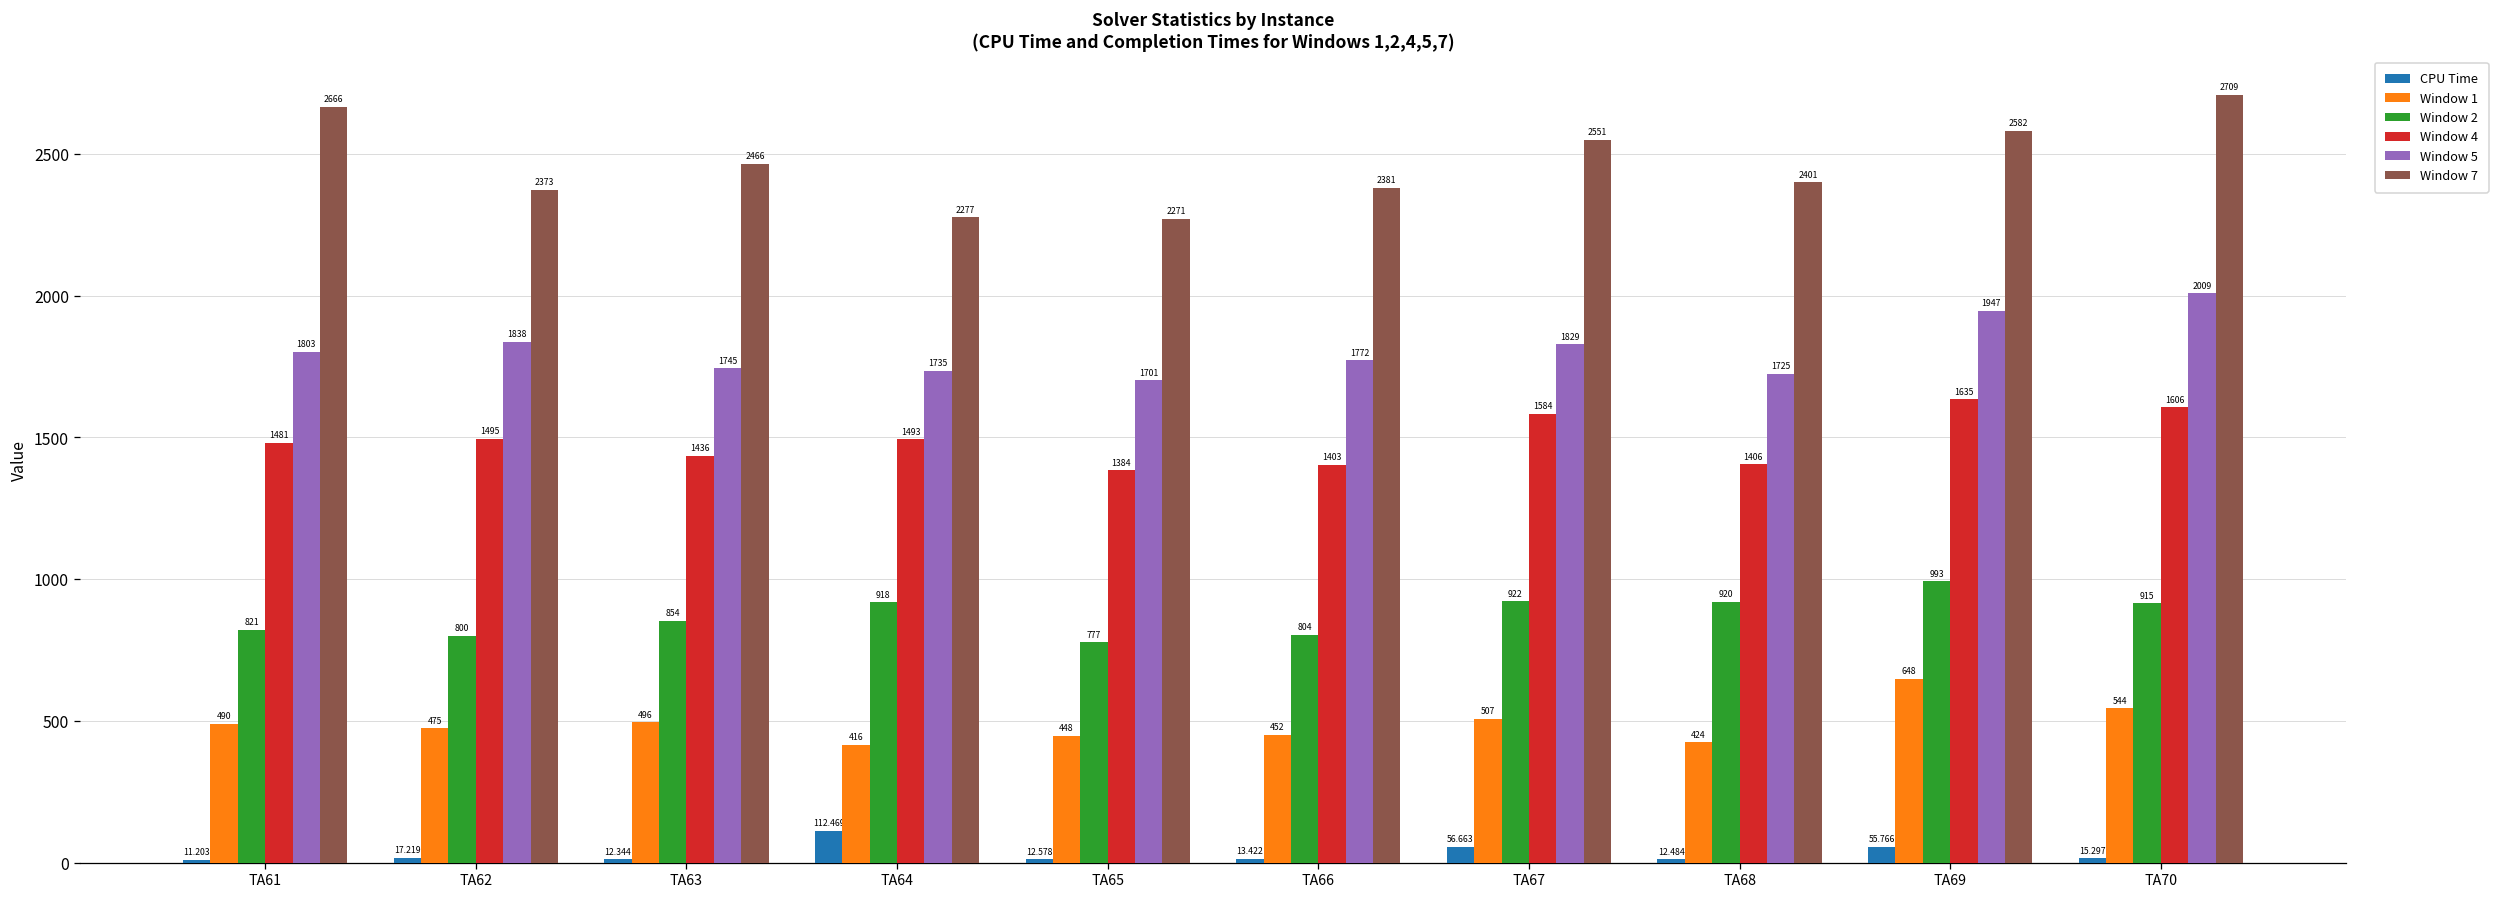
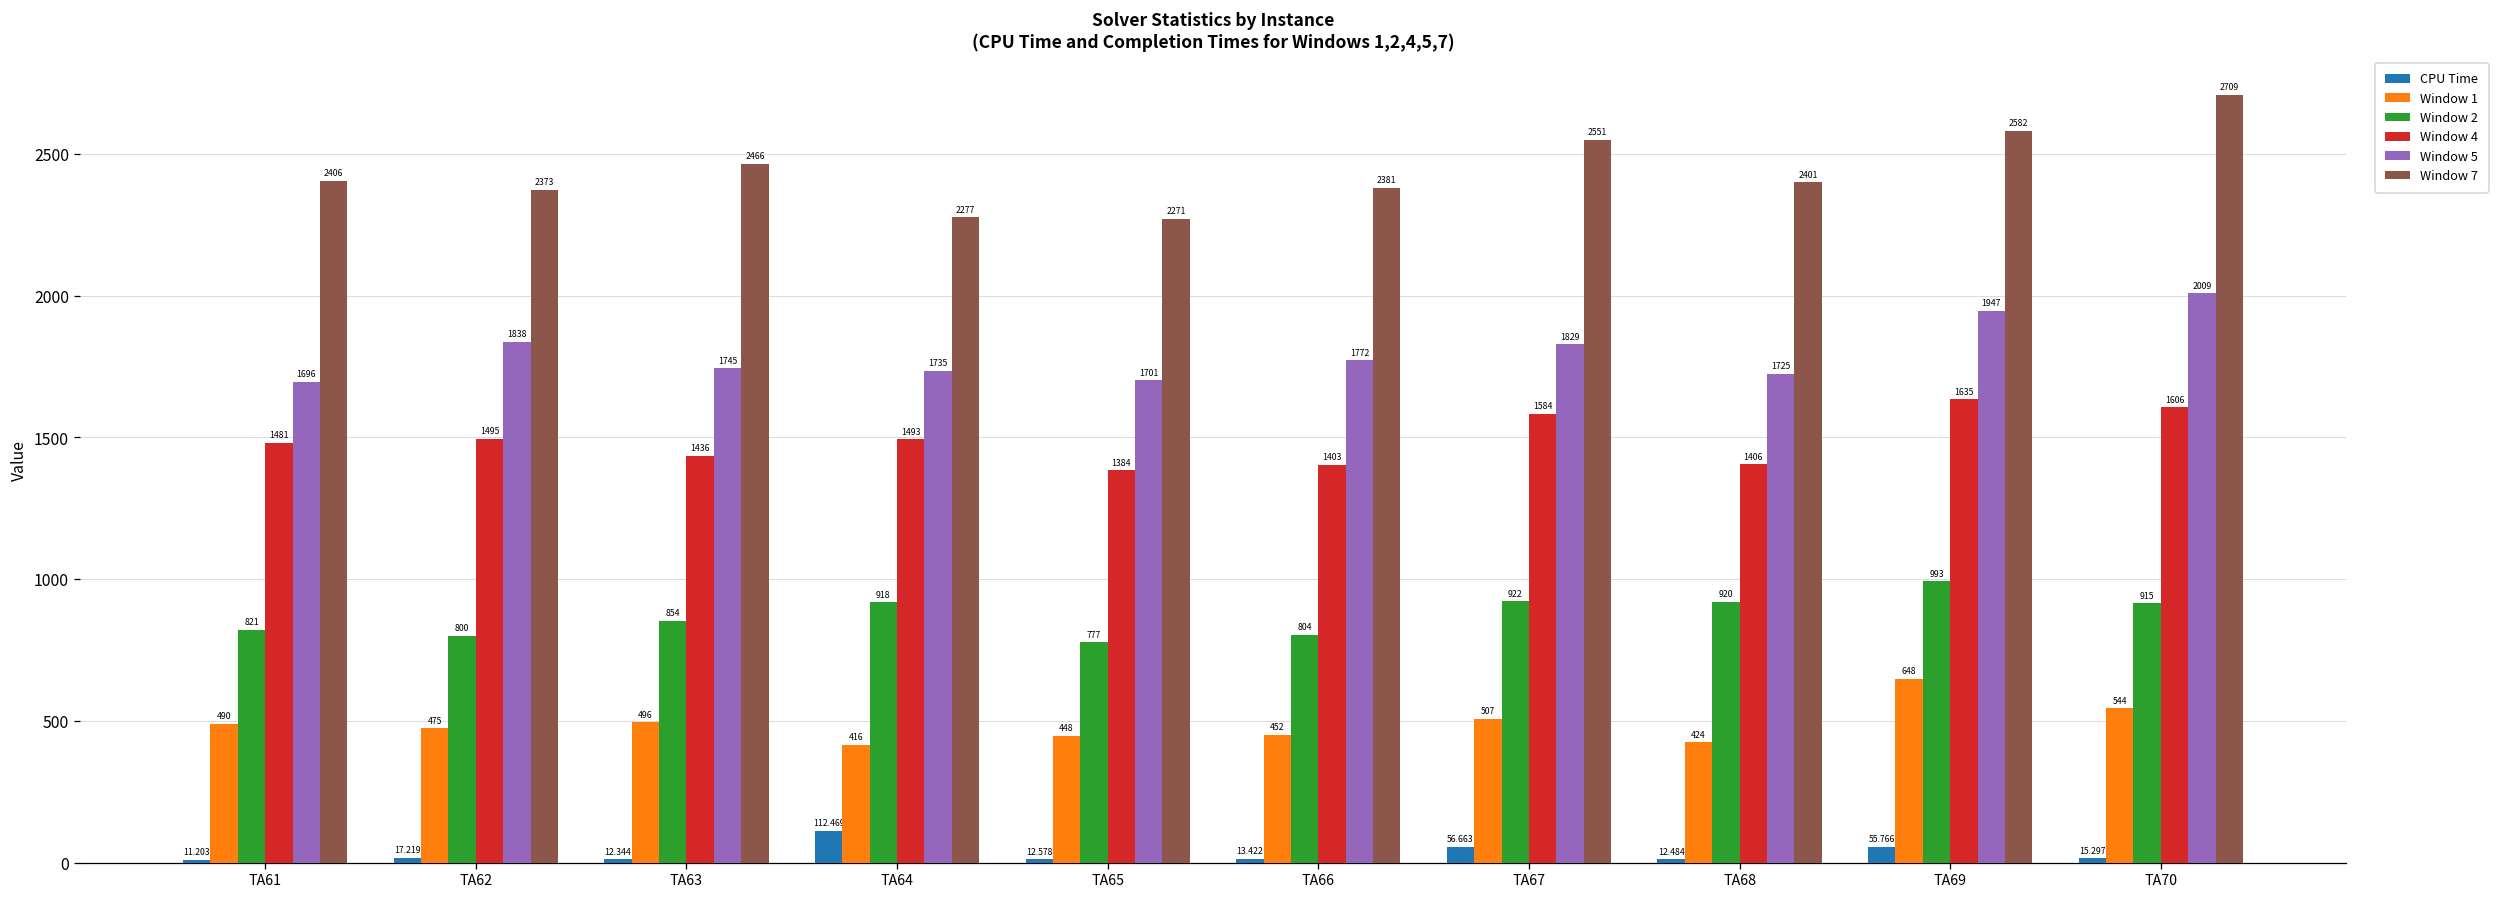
Window 5, TA61: 1803 -> 1696
Window 7, TA61: 2666 -> 2406
